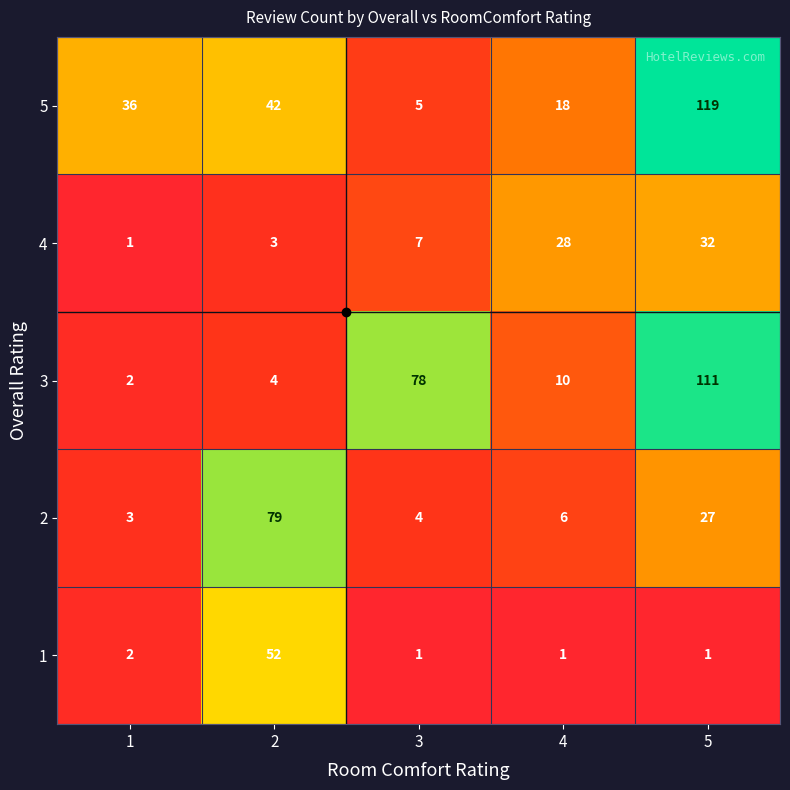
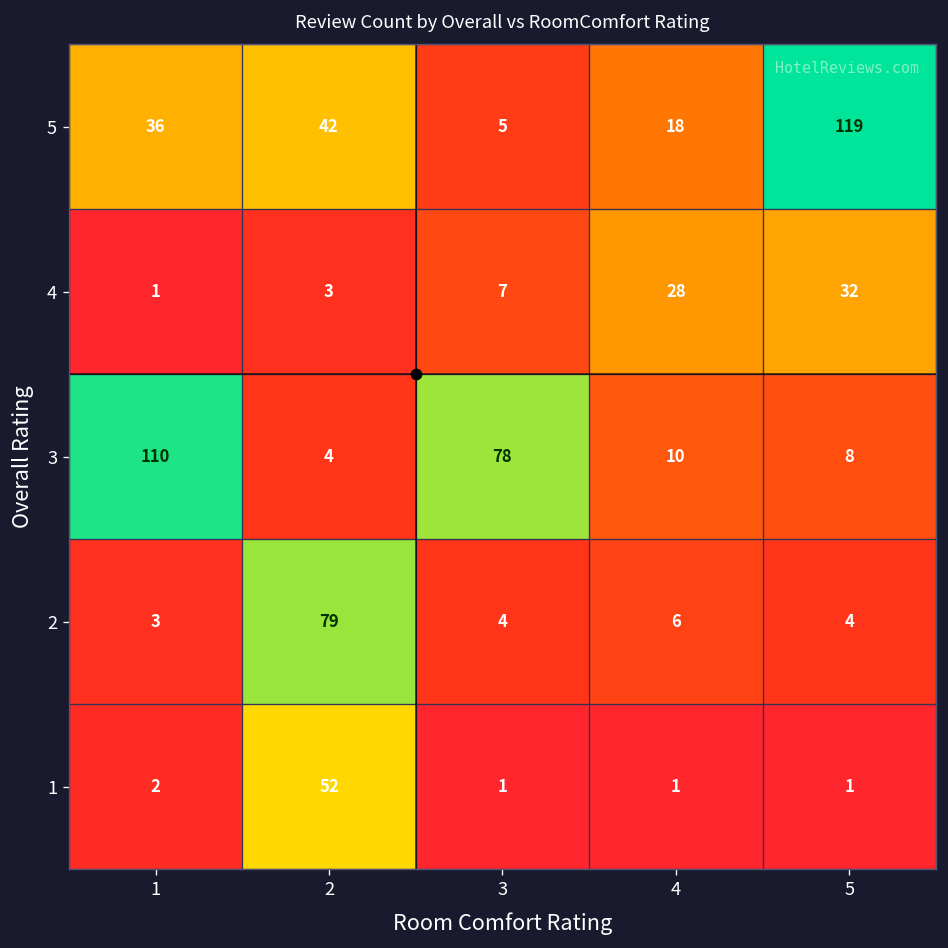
3, 1: 2 -> 110
3, 5: 111 -> 8
2, 5: 27 -> 4
